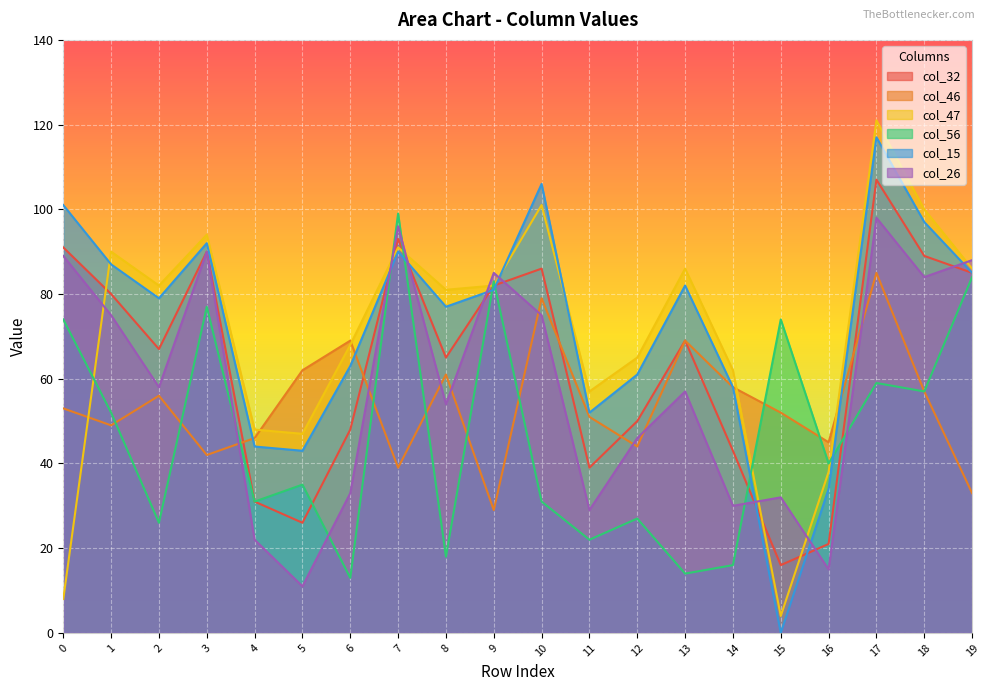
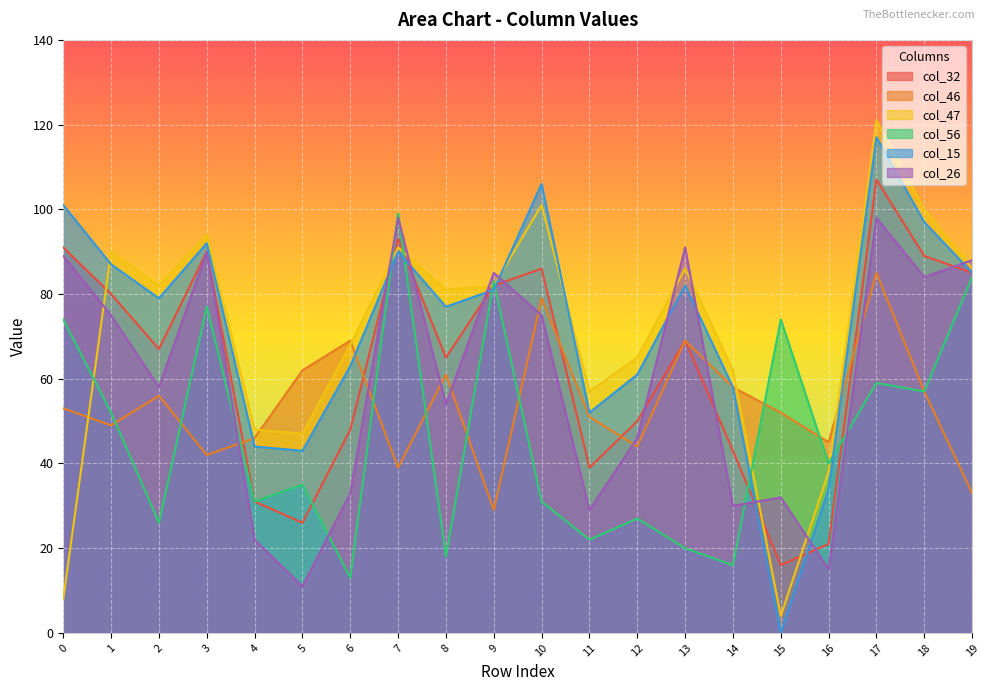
col_26, 7: 96 -> 98
col_56, 13: 14 -> 20
col_26, 13: 57 -> 91
